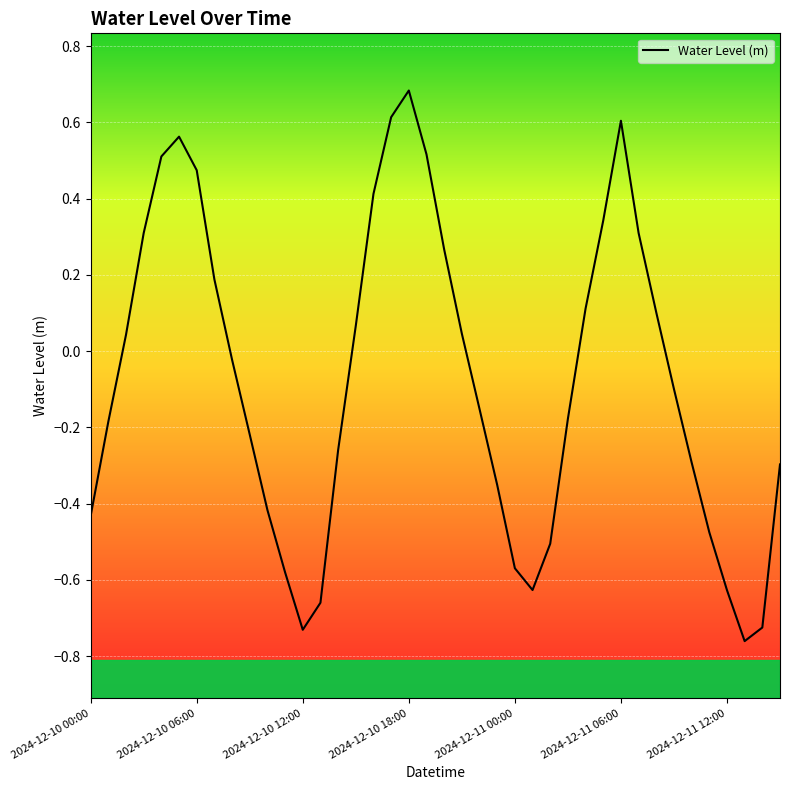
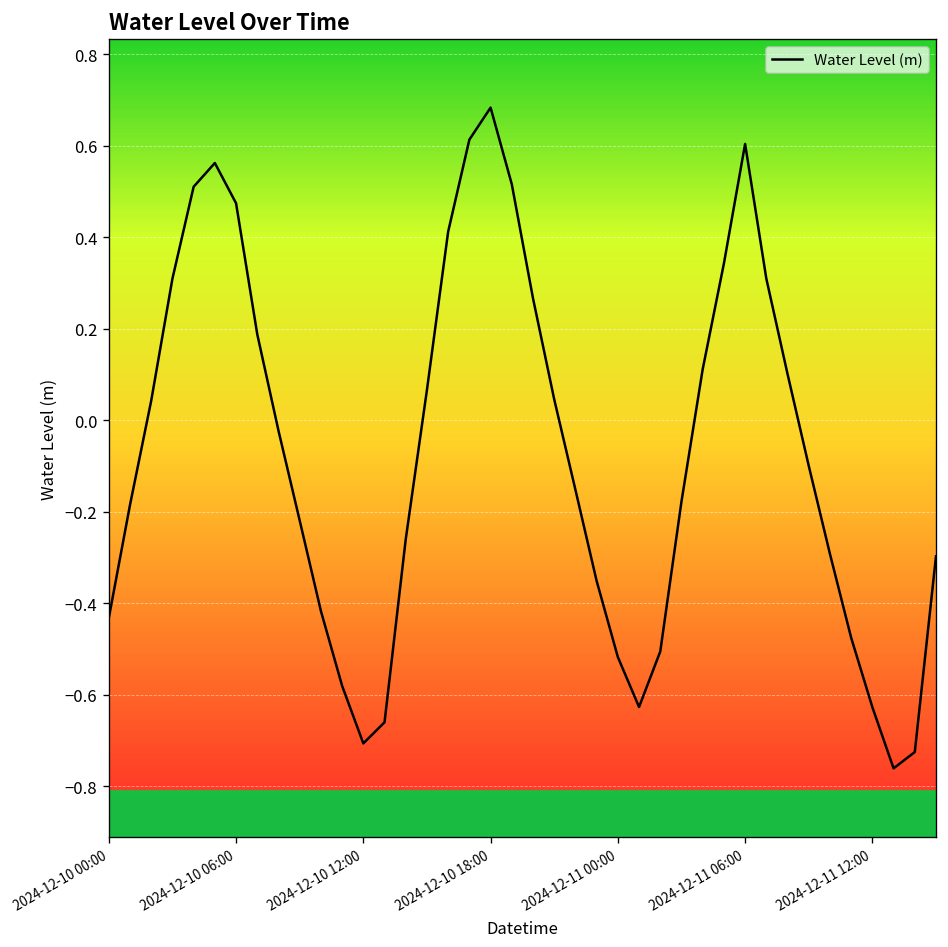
2024-12-10 12:00: -0.73 -> -0.71
2024-12-11 00:00: -0.57 -> -0.52
